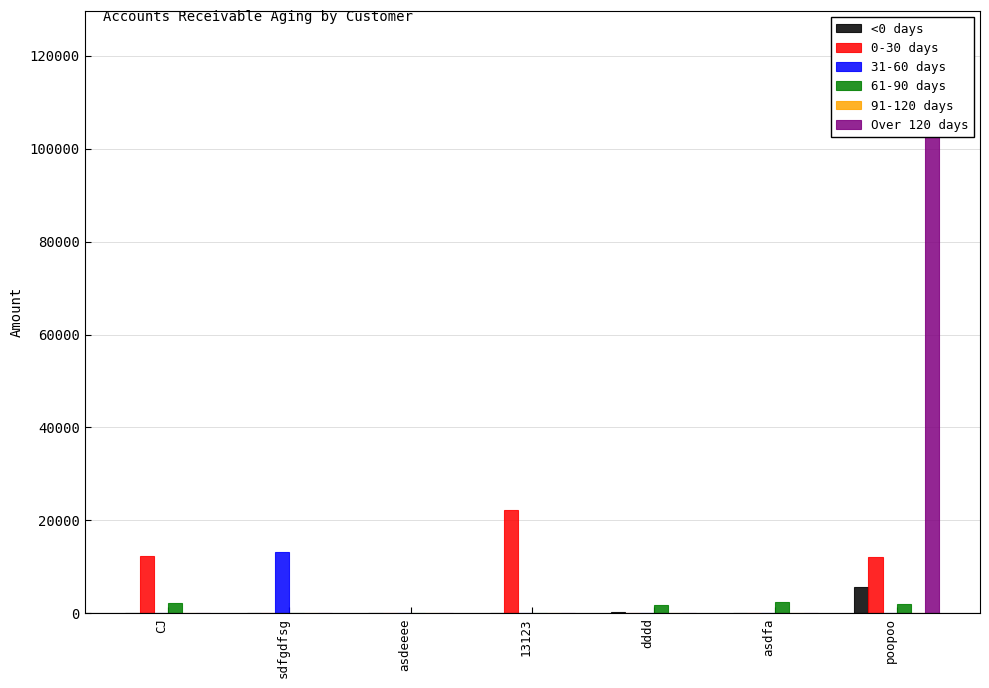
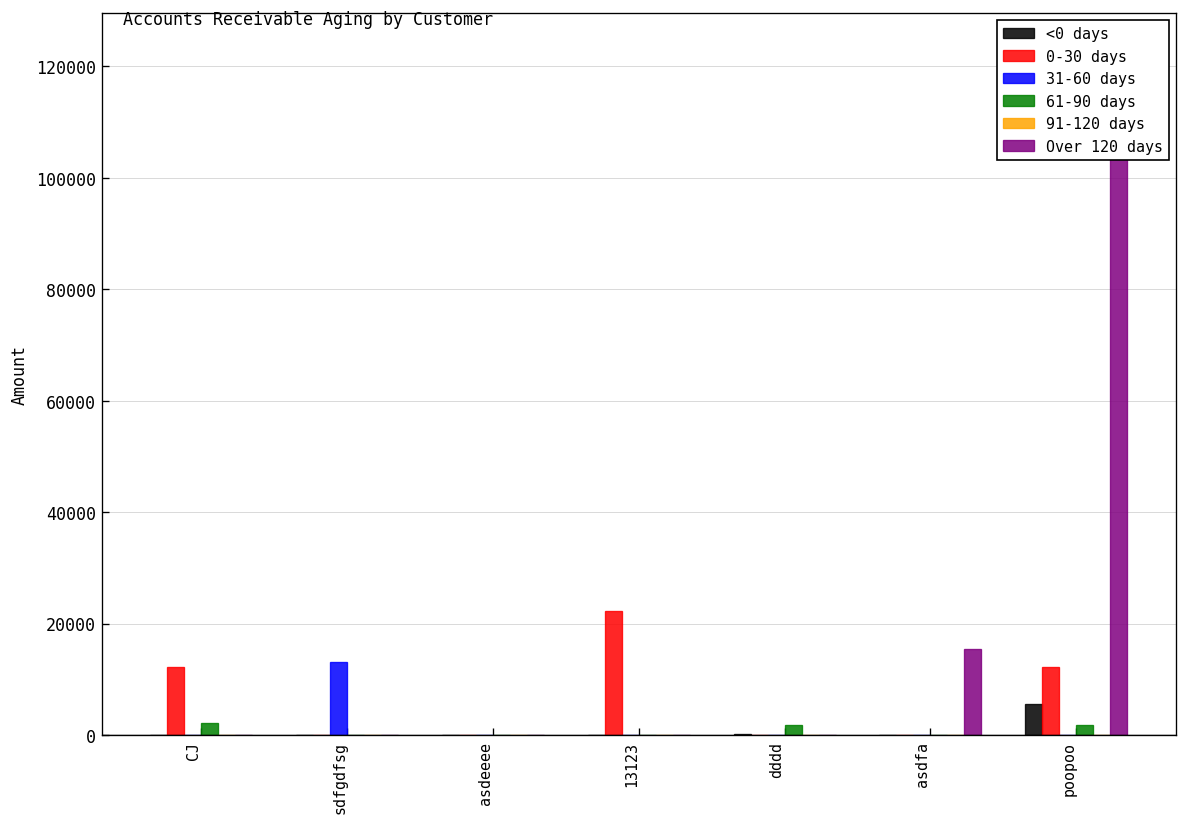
61-90 days, asdfa: 2000 -> 0
Over 120 days, asdfa: 0 -> 16000
